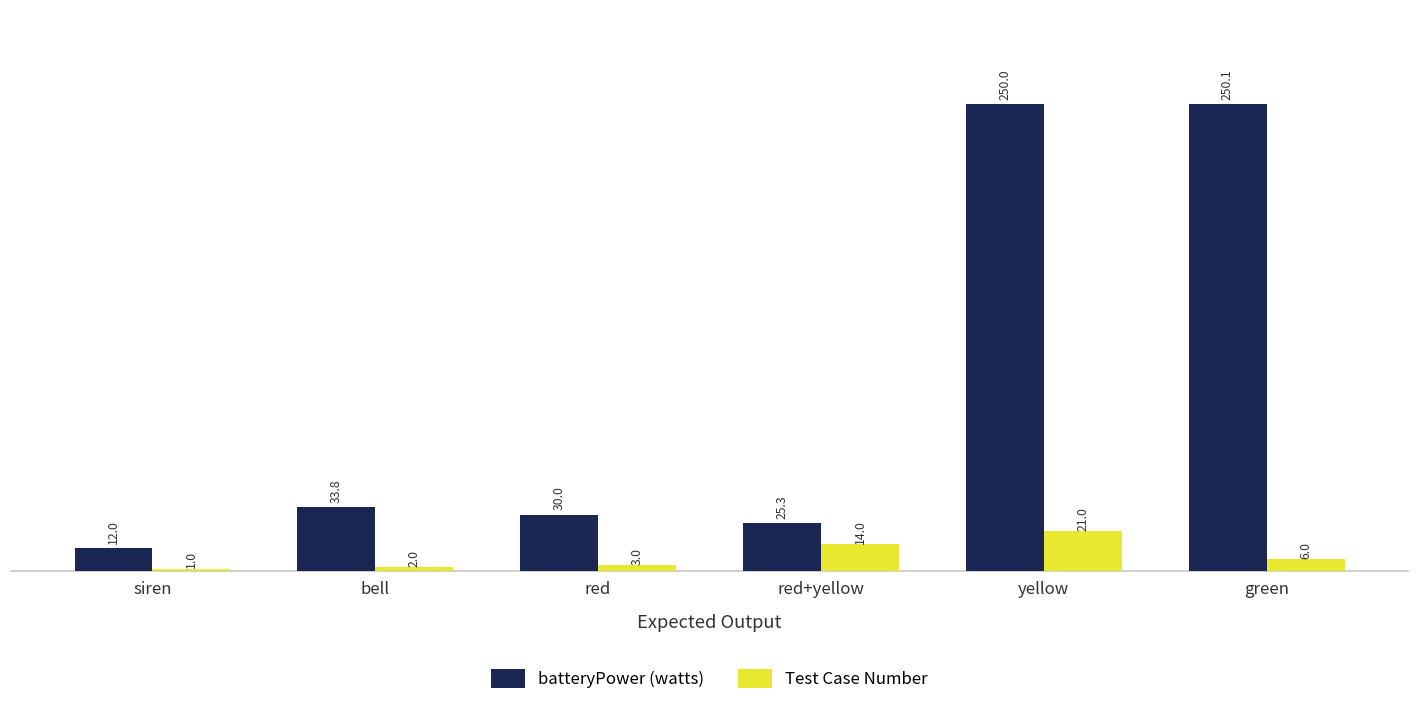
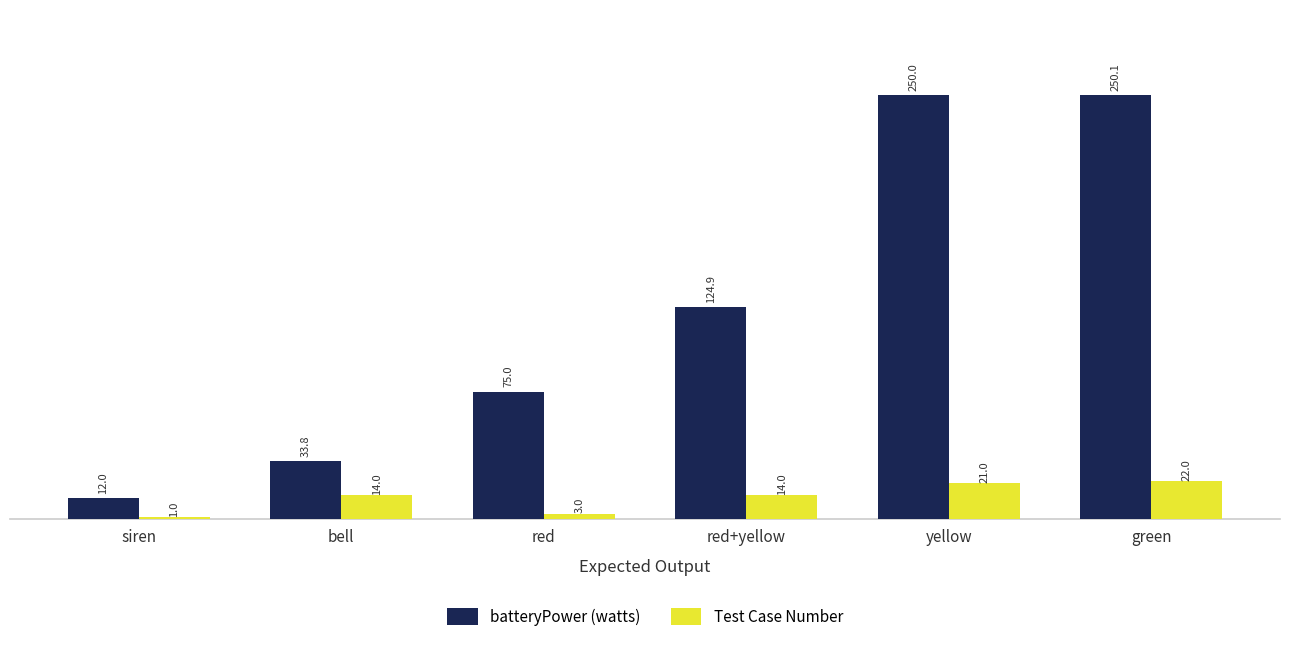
Test Case Number, bell: 2.0 -> 14.0
batteryPower (watts), red: 30.0 -> 75.0
batteryPower (watts), red+yellow: 25.3 -> 124.9
Test Case Number, green: 6.0 -> 22.0
